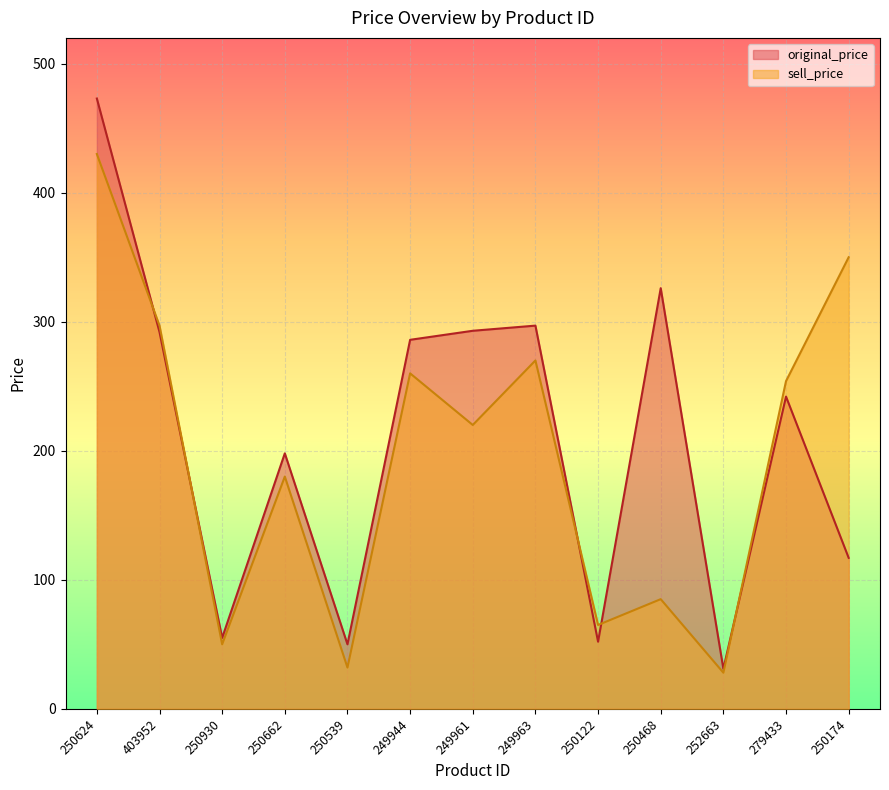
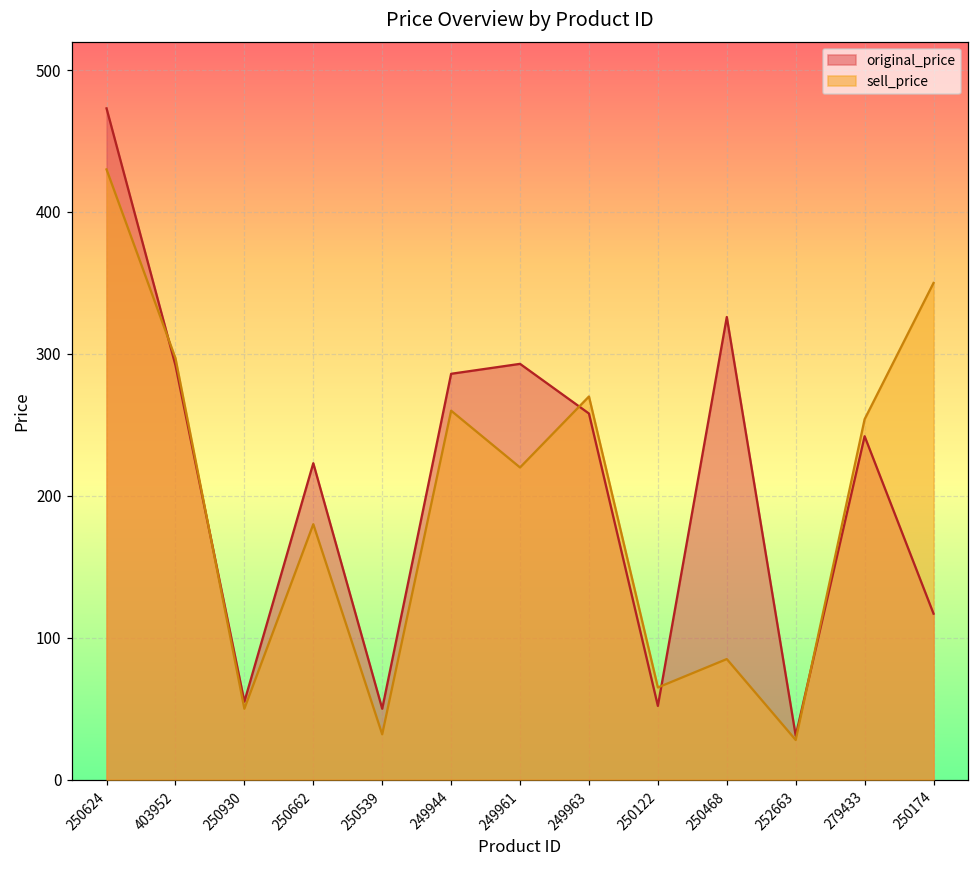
original_price, 250662: 198 -> 223
original_price, 249963: 297 -> 258
